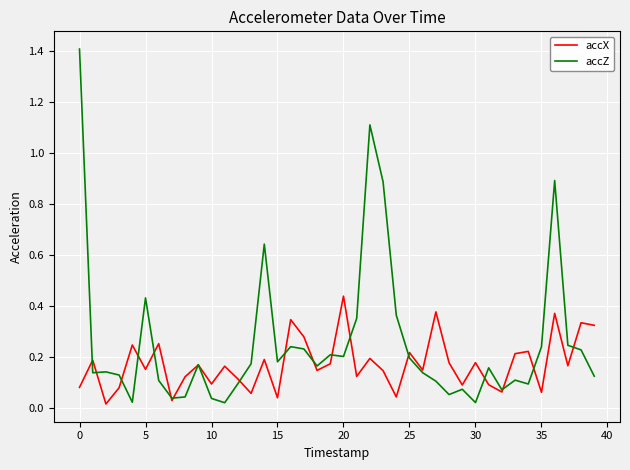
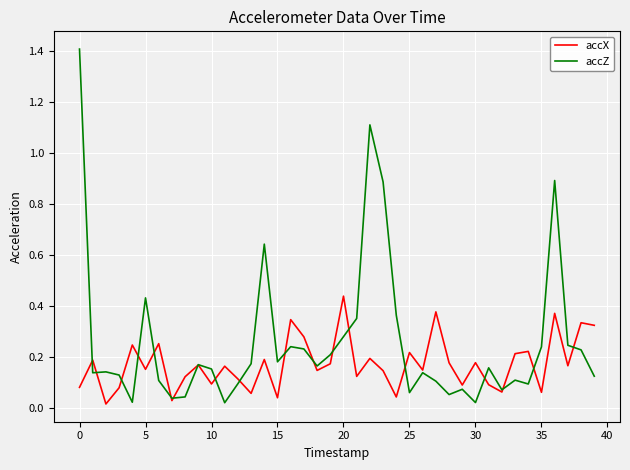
accZ, 10: 0.04 -> 0.15
accZ, 20: 0.20 -> 0.28
accZ, 25: 0.20 -> 0.06
